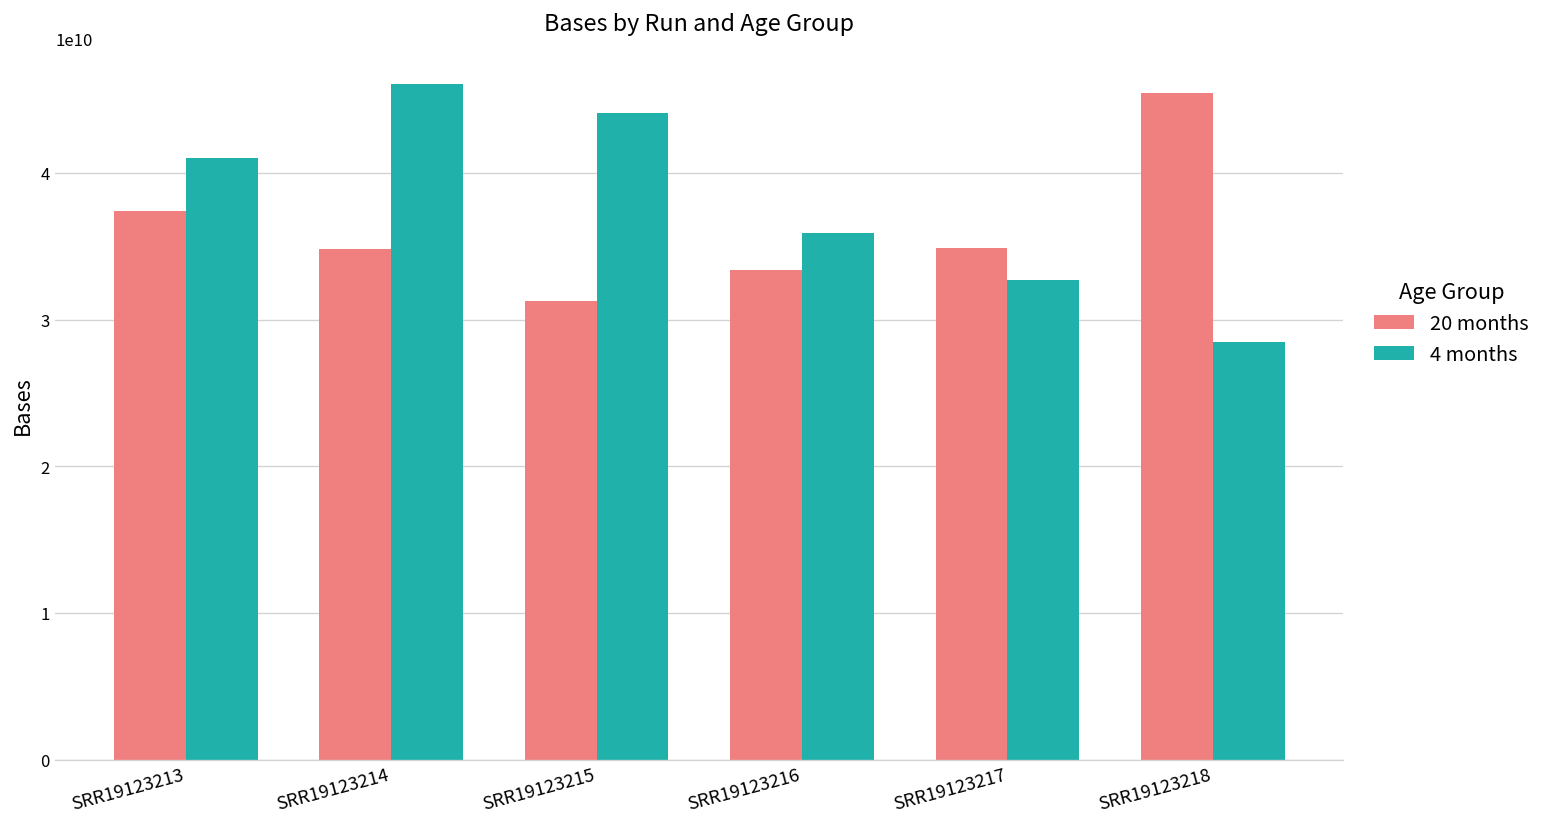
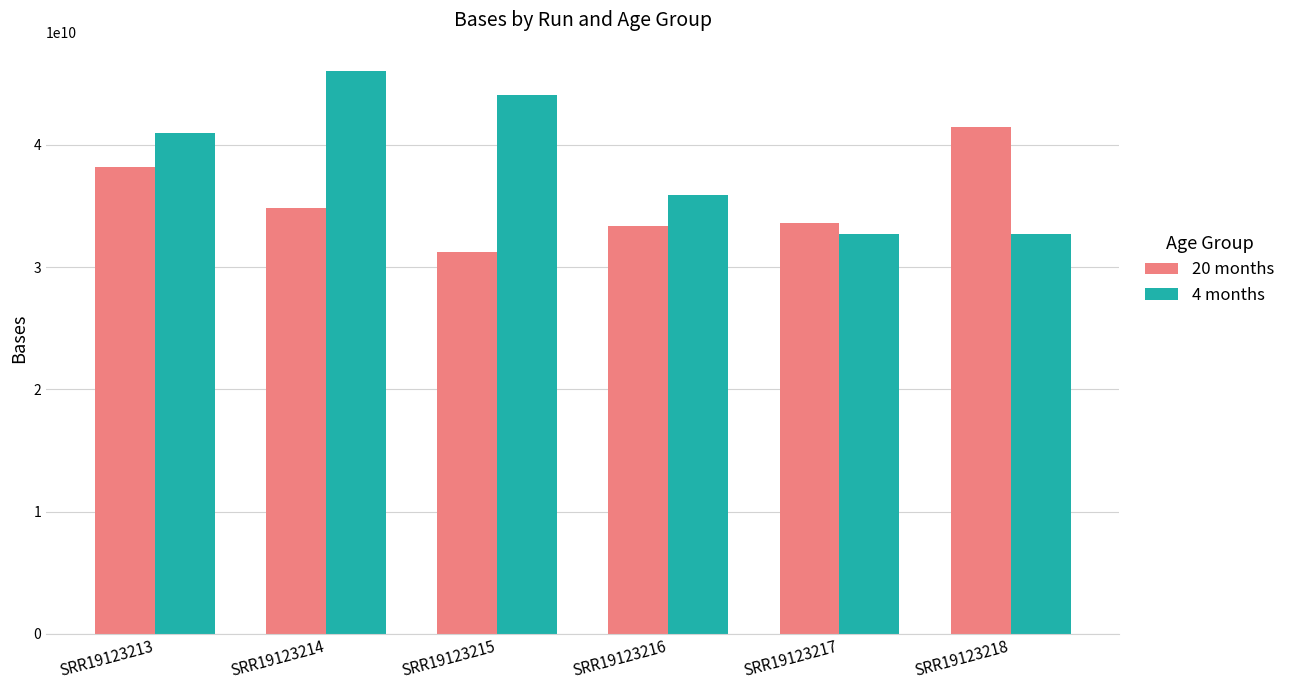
20 months, SRR19123213: 37400000000 -> 38200000000
20 months, SRR19123217: 34900000000 -> 33600000000
20 months, SRR19123218: 45500000000 -> 41500000000
4 months, SRR19123218: 28500000000 -> 32700000000
